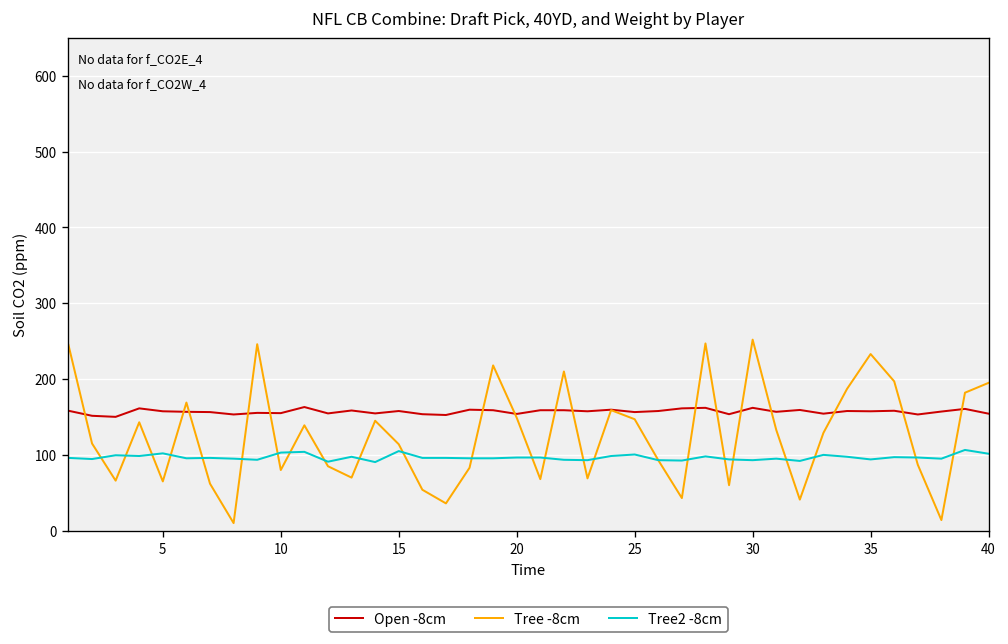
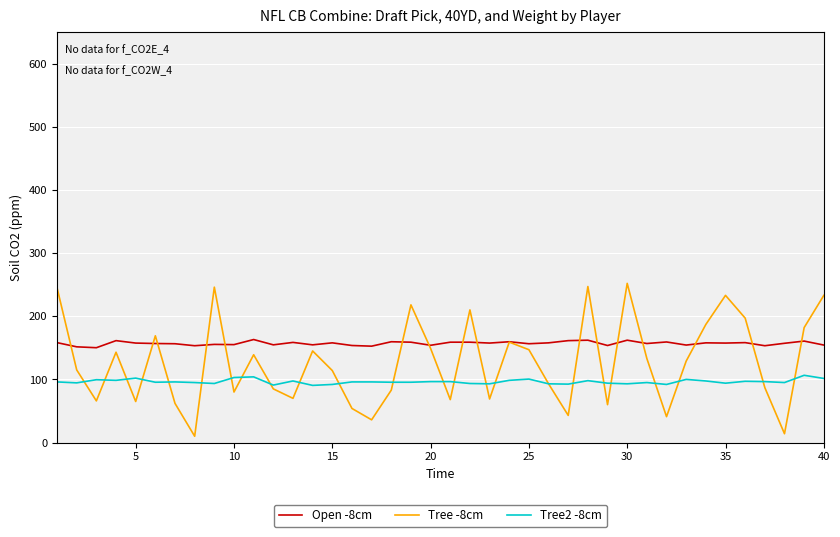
Tree2 -8cm, 15: 110 -> 90
Tree -8cm, 40: 200 -> 230
